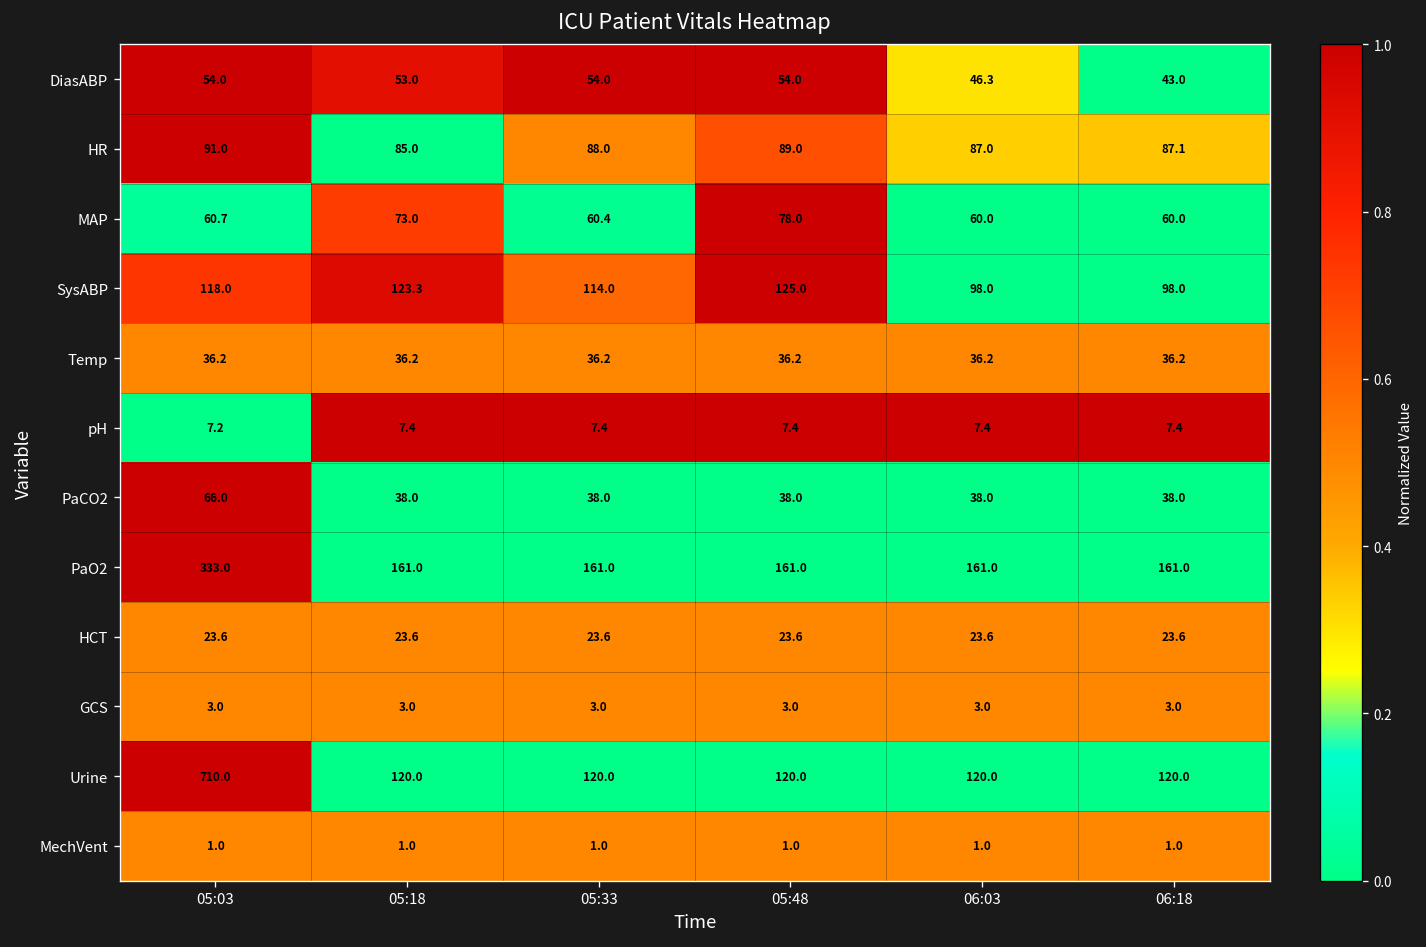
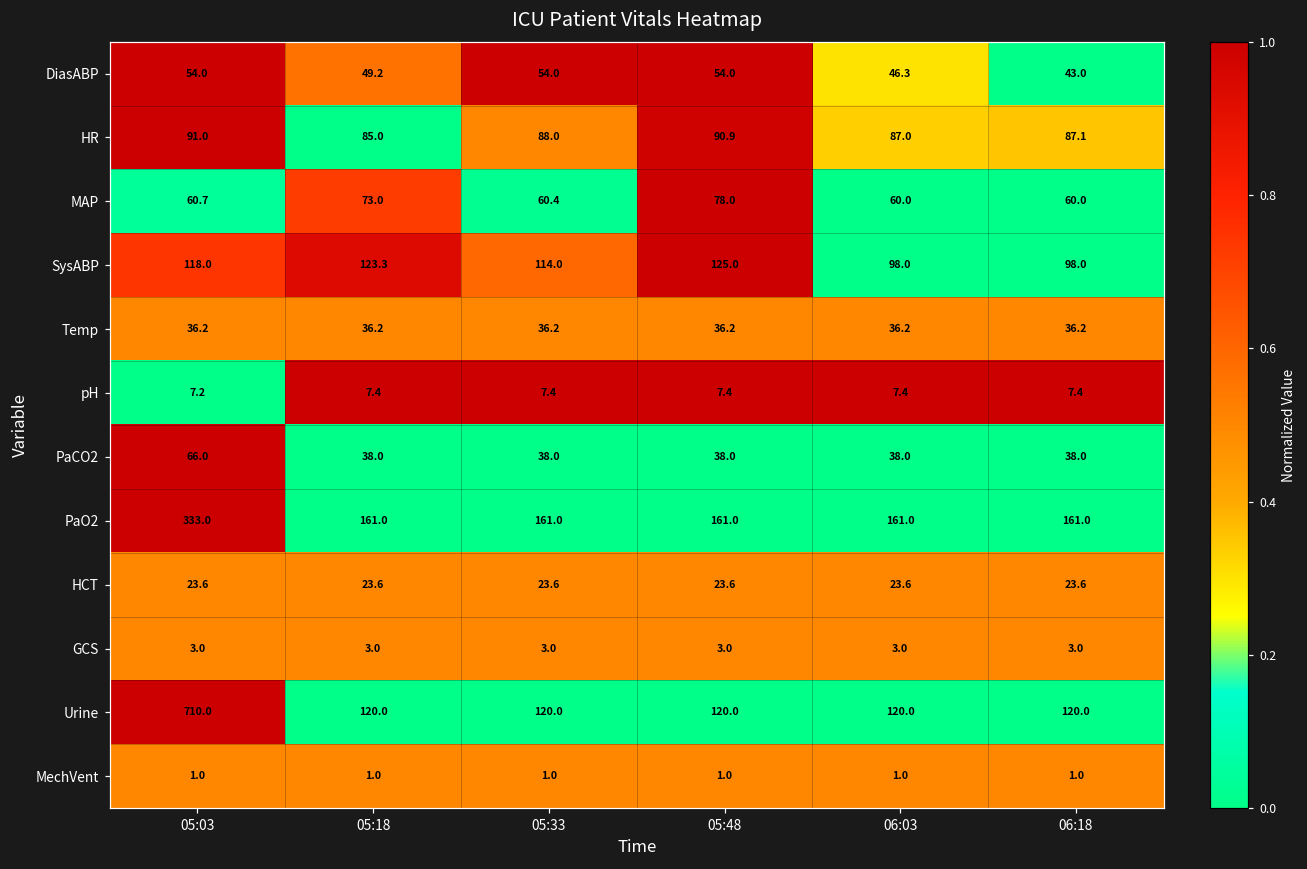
DiasABP, 05:18: 53.0 -> 49.2
HR, 05:48: 89.0 -> 90.9
